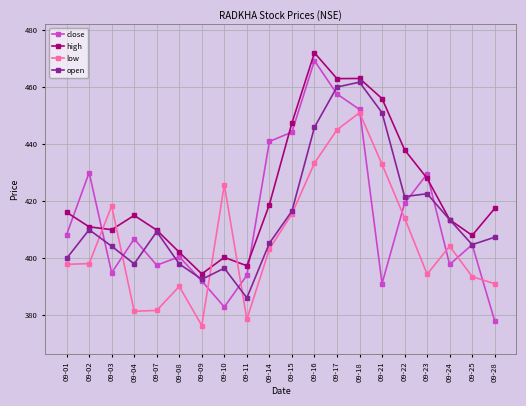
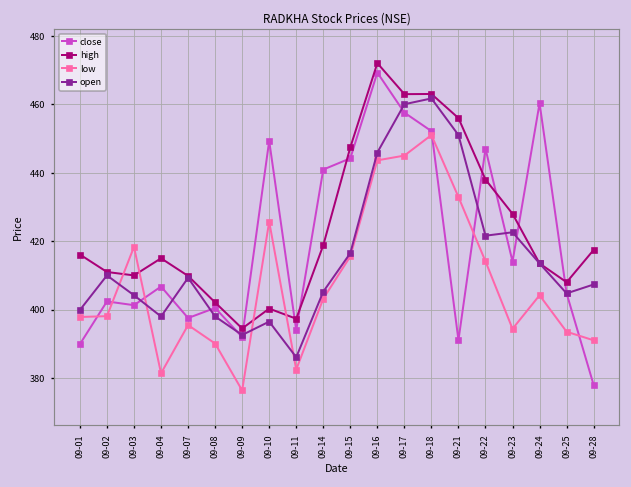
close, 09-01: 408 -> 390
close, 09-02: 430 -> 402
close, 09-03: 395 -> 401
low, 09-07: 382 -> 396
close, 09-10: 383 -> 449
low, 09-11: 379 -> 383
low, 09-16: 433 -> 444
close, 09-22: 419 -> 447
close, 09-23: 430 -> 414
close, 09-24: 398 -> 460
